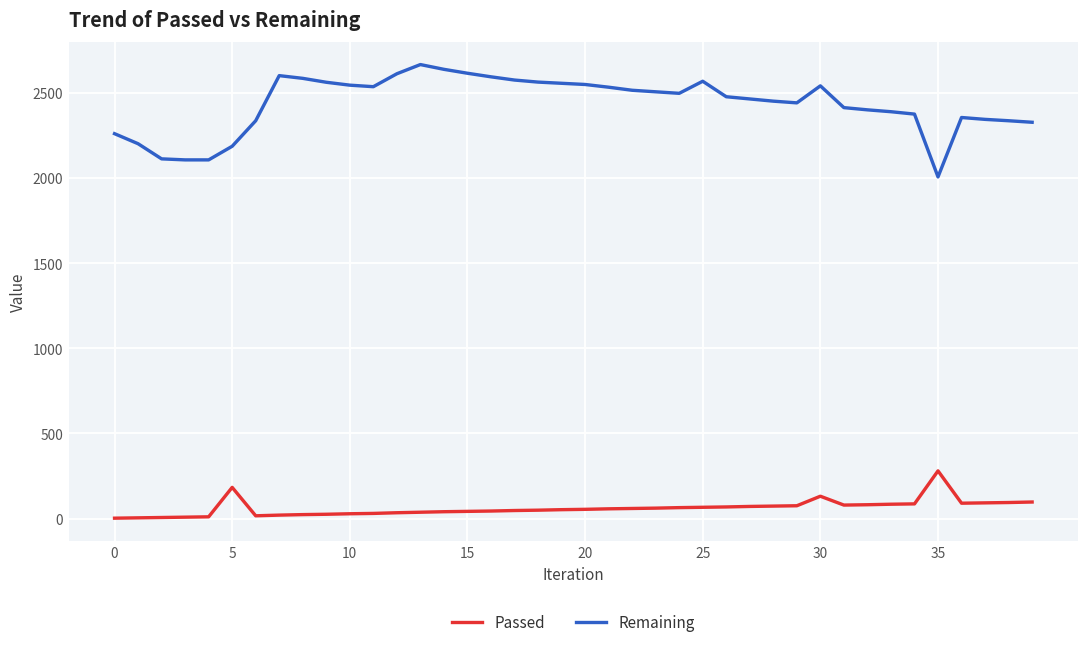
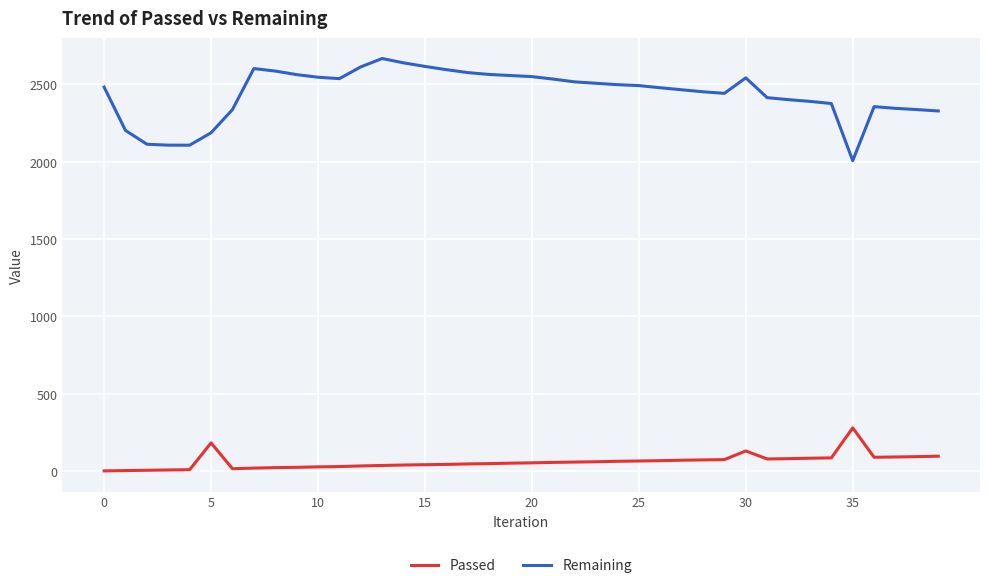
Remaining, 0: 2260 -> 2480
Remaining, 25: 2570 -> 2490
